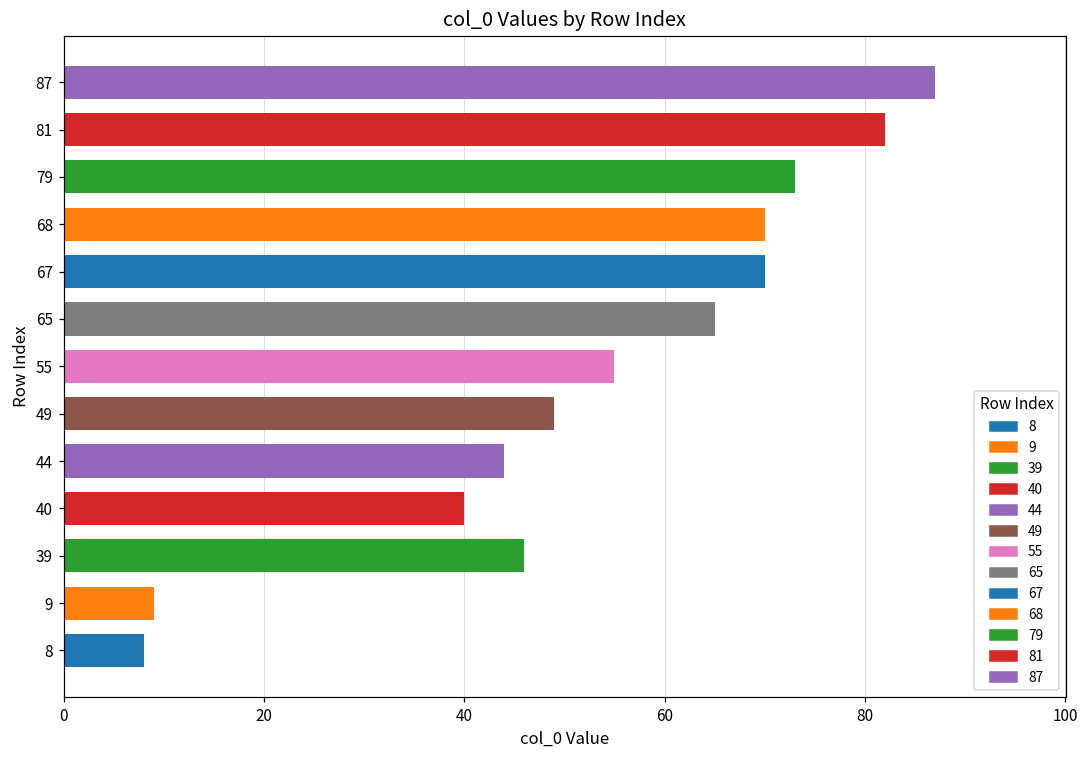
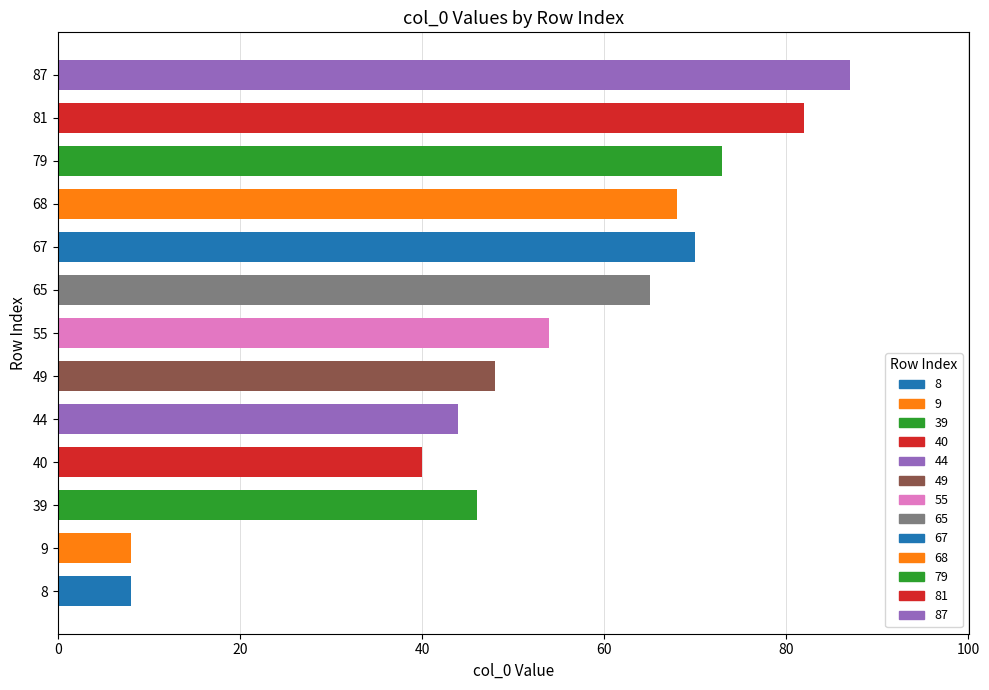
68: 70 -> 68
55: 55 -> 54
49: 49 -> 48
9: 9 -> 8
